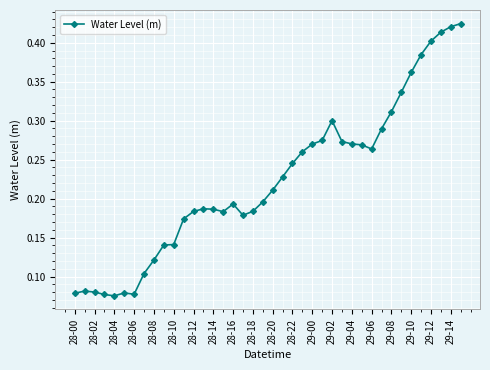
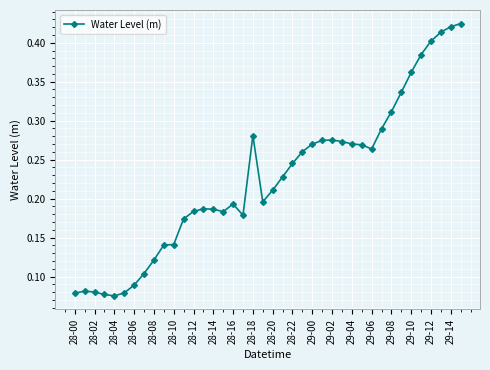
28-06: 0.08 -> 0.09
28-18: 0.18 -> 0.28
29-02: 0.30 -> 0.28
